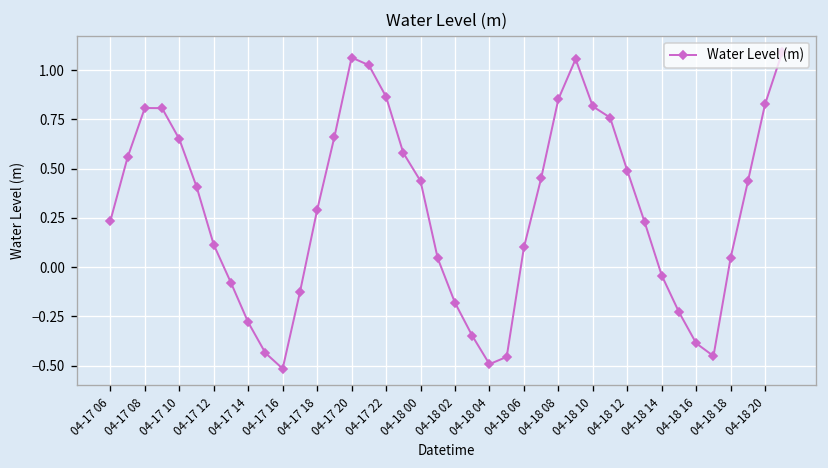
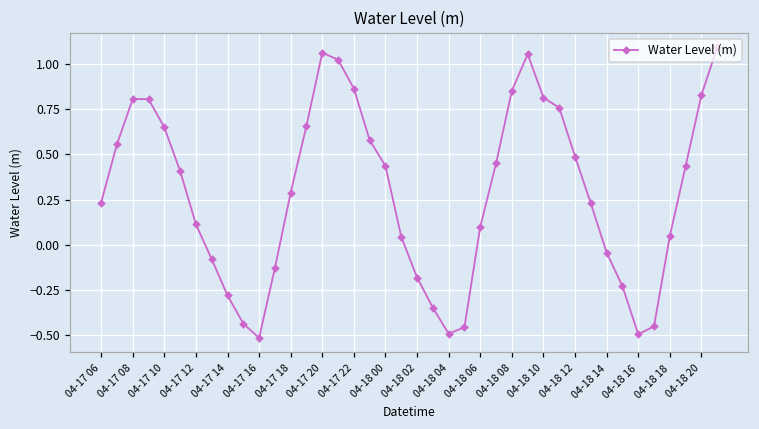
04-18 16: -0.39 -> -0.50
